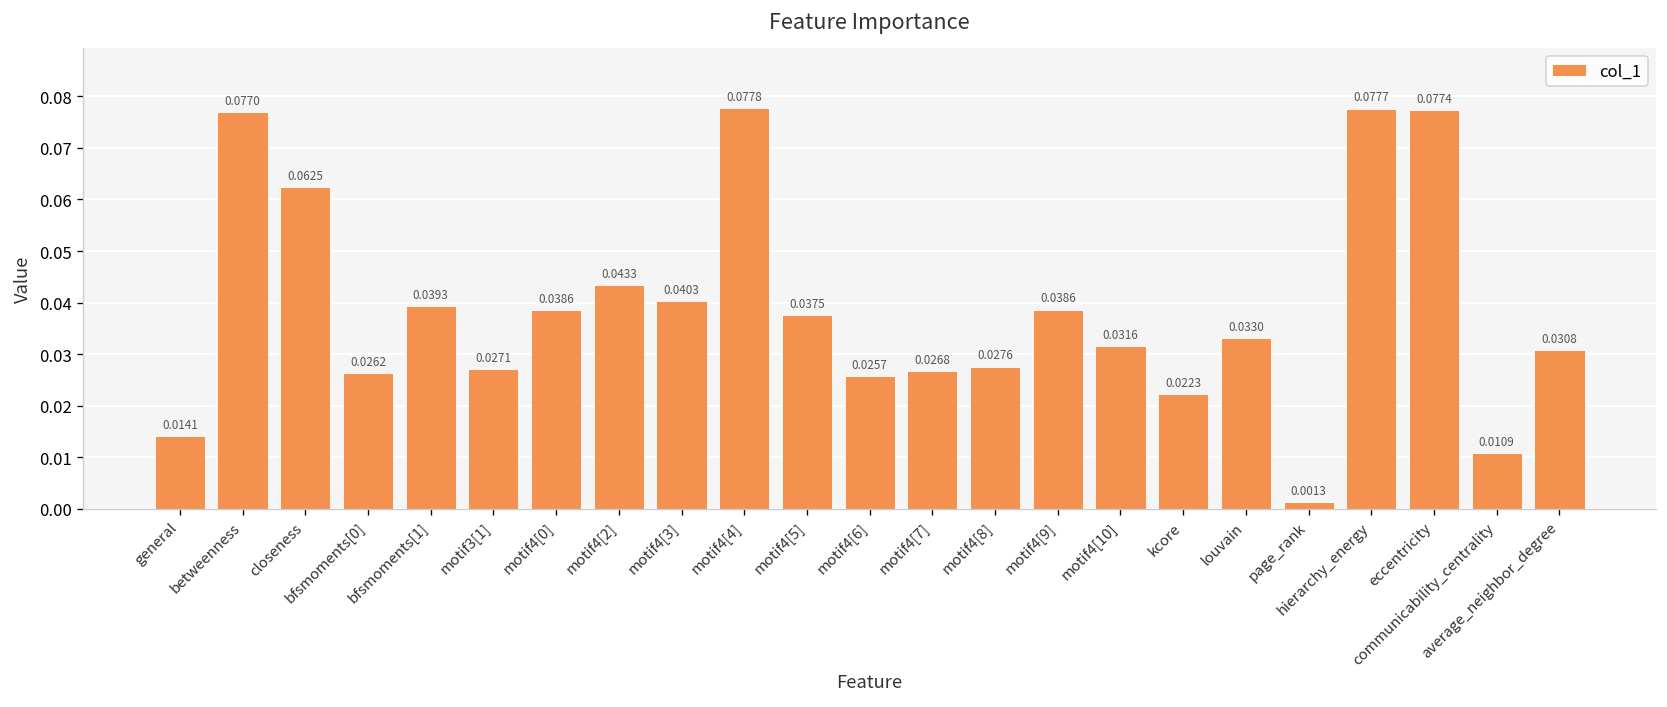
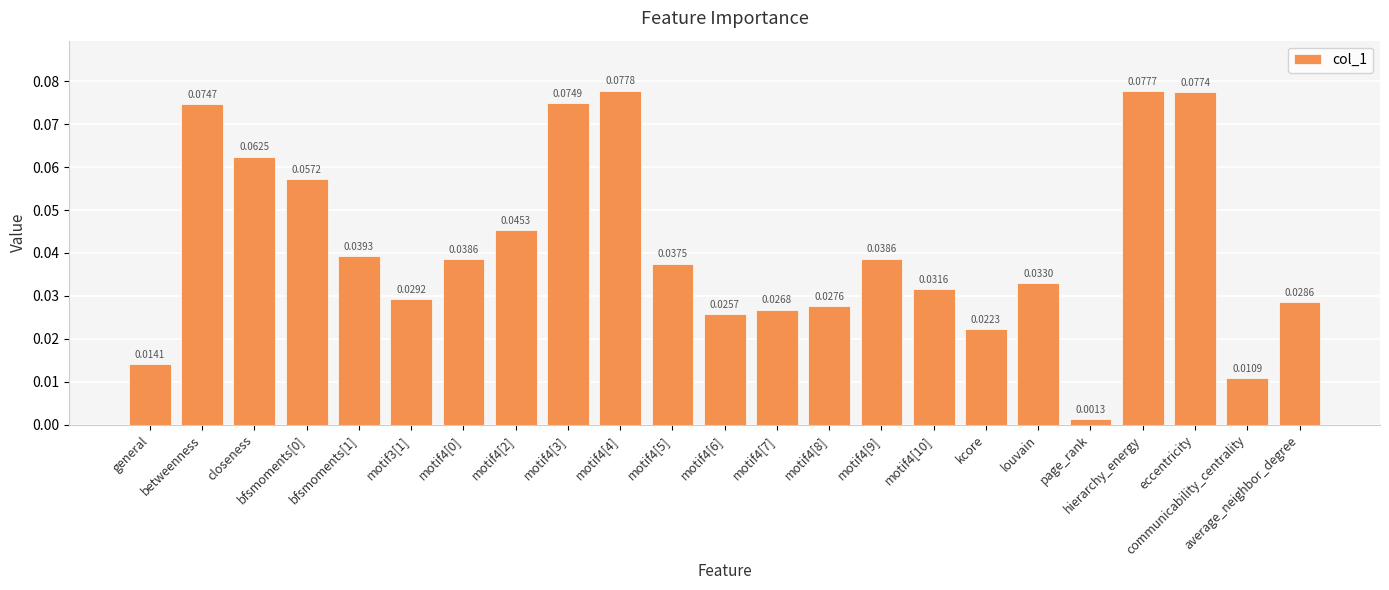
betweenness: 0.0770 -> 0.0747
bfsmoments[0]: 0.0262 -> 0.0572
motif3[1]: 0.0271 -> 0.0292
motif4[2]: 0.0433 -> 0.0453
motif4[3]: 0.0403 -> 0.0749
average_neighbor_degree: 0.0308 -> 0.0286
